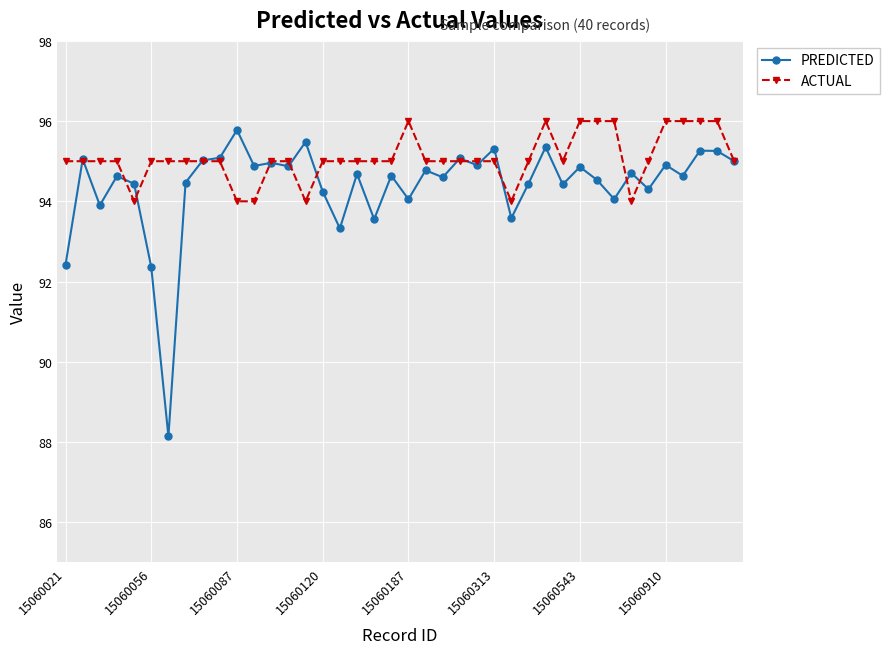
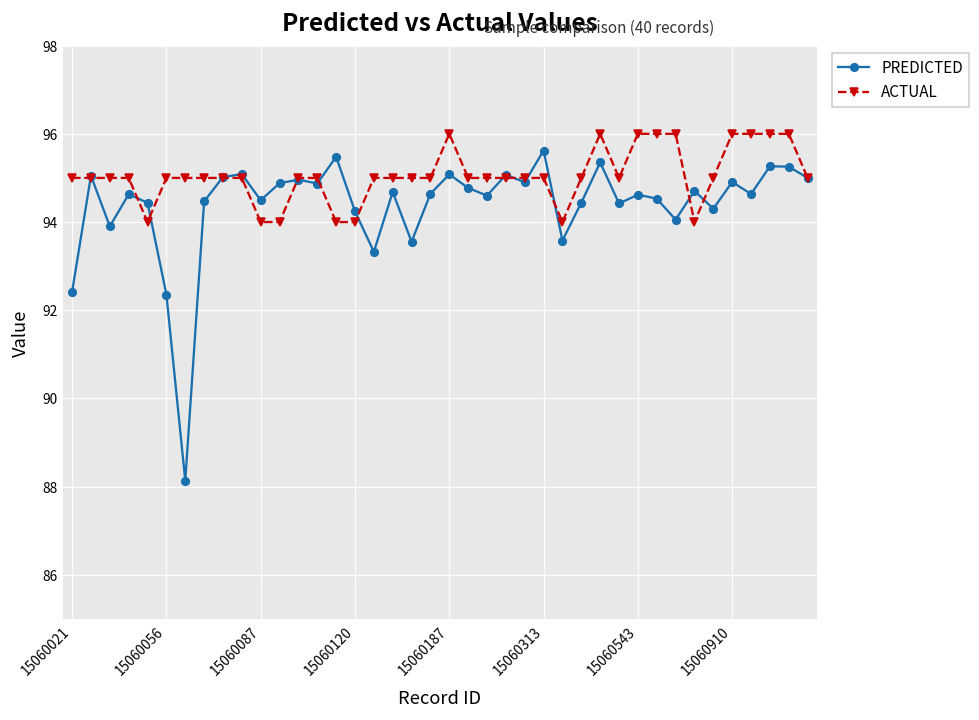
PREDICTED, 15060087: 95.8 -> 94.5
ACTUAL, 15060120: 95 -> 94
PREDICTED, 15060187: 94.1 -> 95.1
PREDICTED, 15060313: 95.3 -> 95.6
PREDICTED, 15060543: 94.9 -> 94.6
